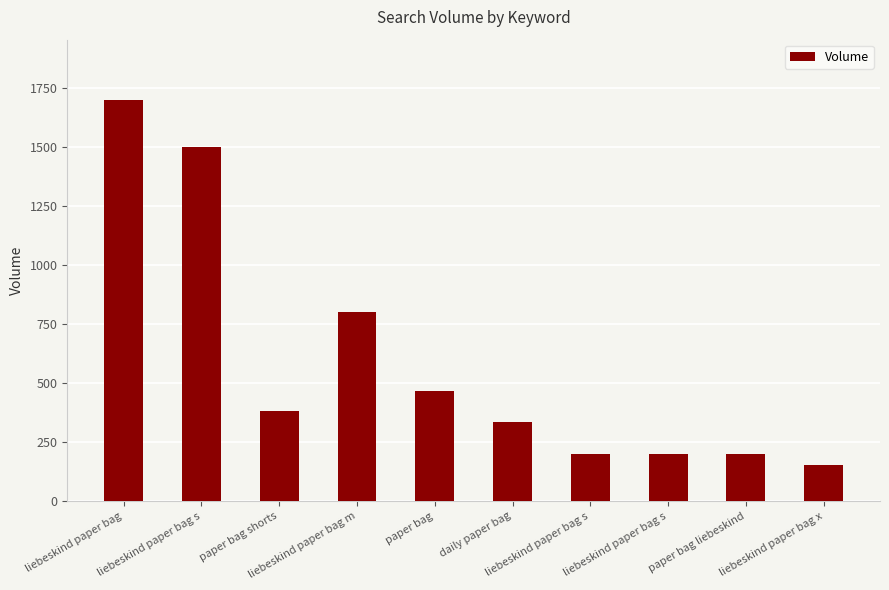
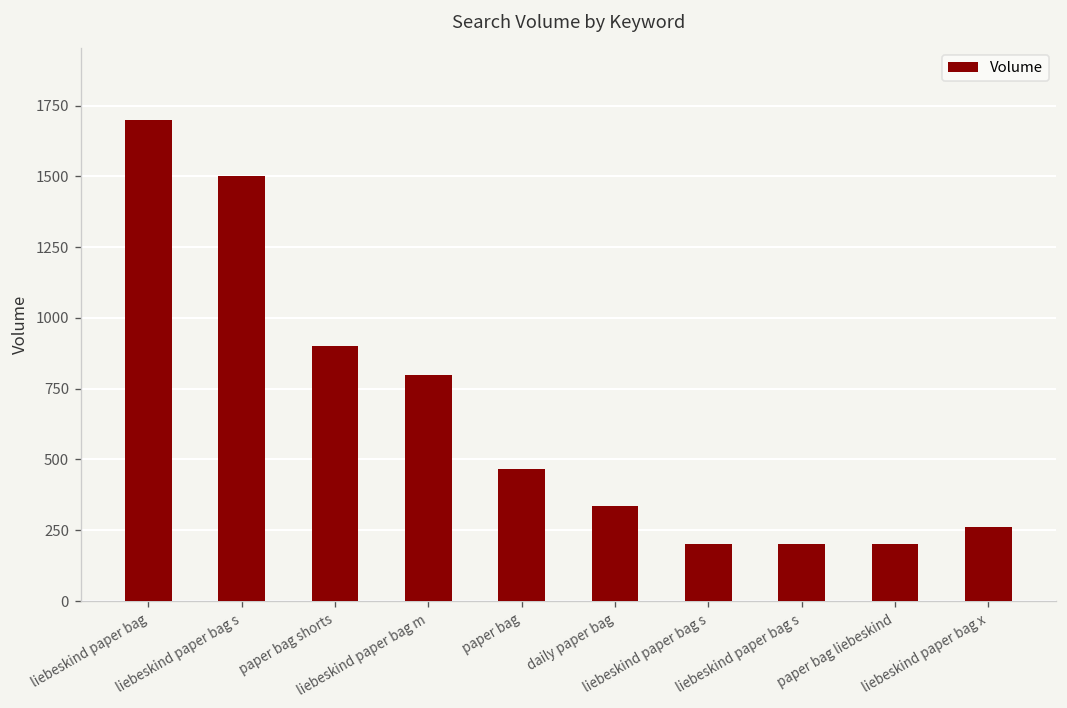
paper bag shorts: 380 -> 900
liebeskind paper bag x: 150 -> 260
